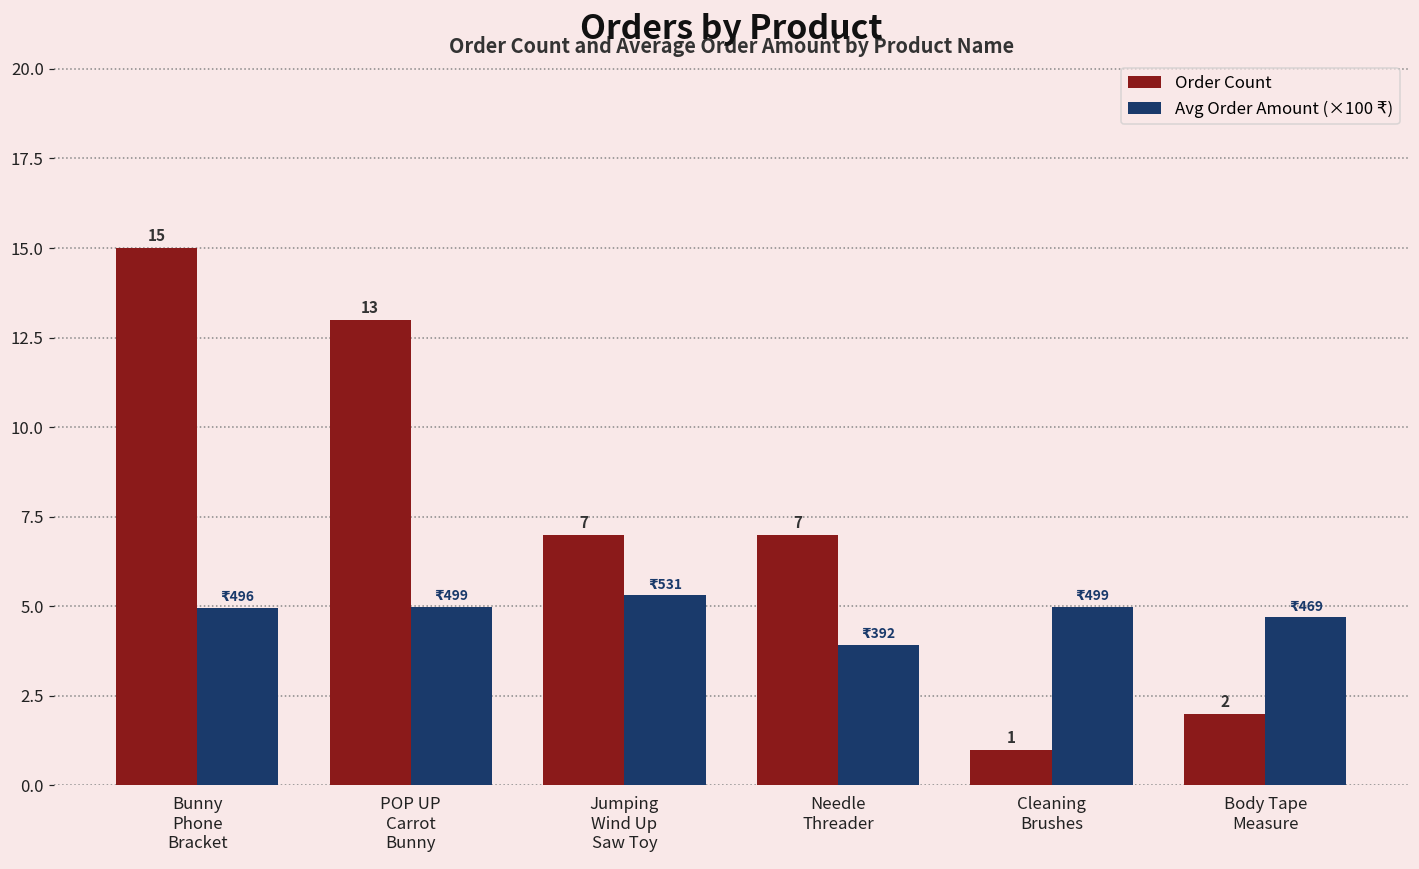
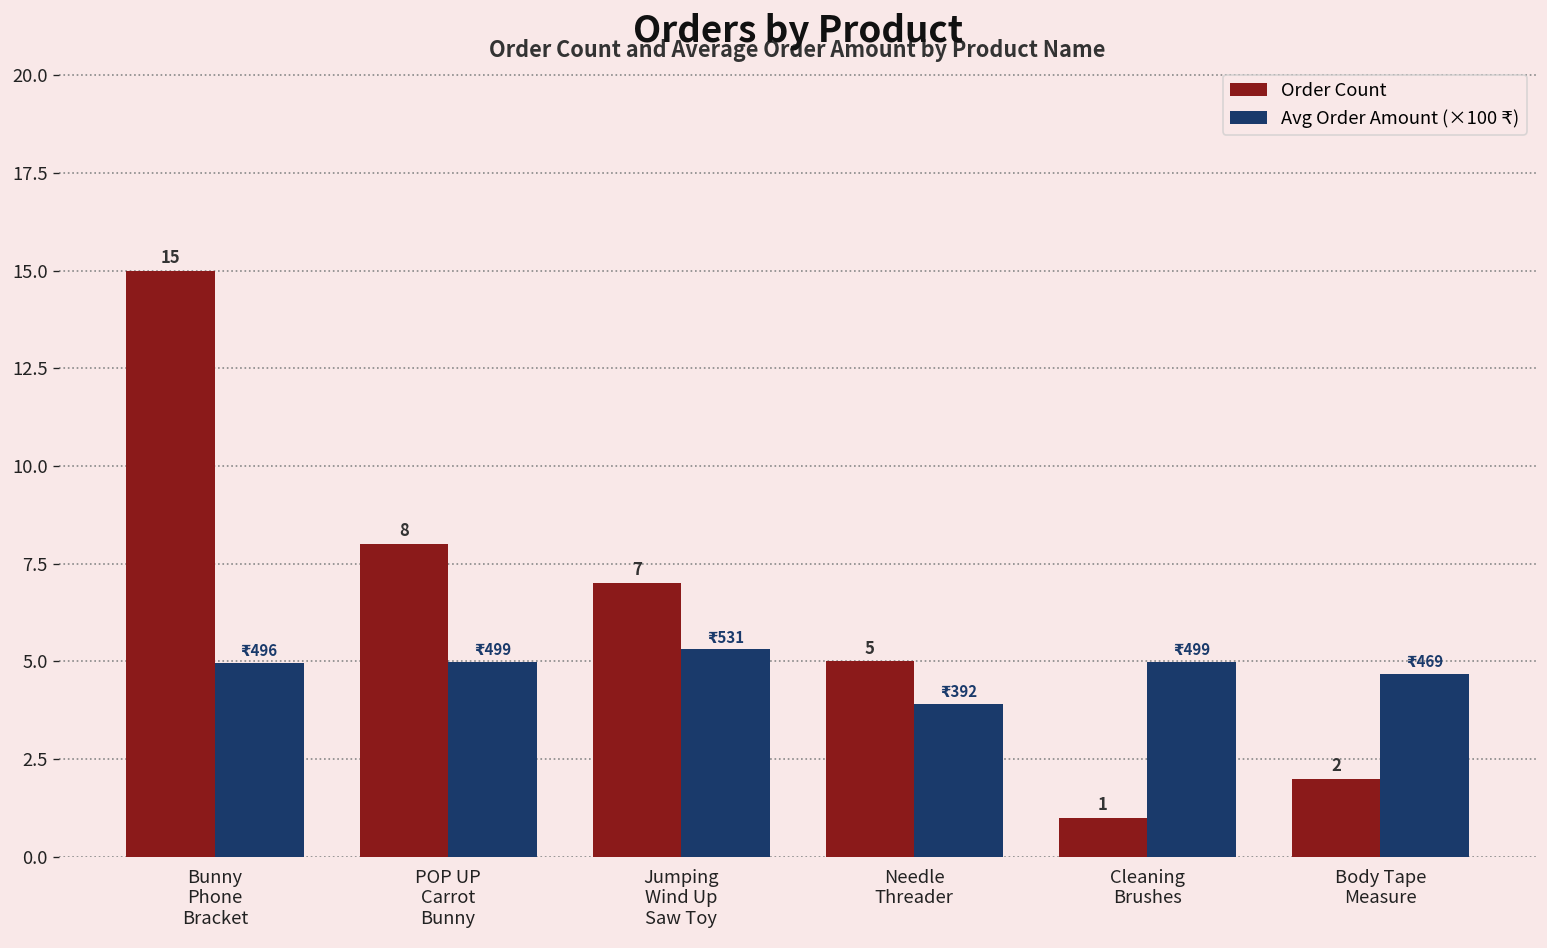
Order Count, POP UP Carrot Bunny: 13 -> 8
Order Count, Needle Threader: 7 -> 5
